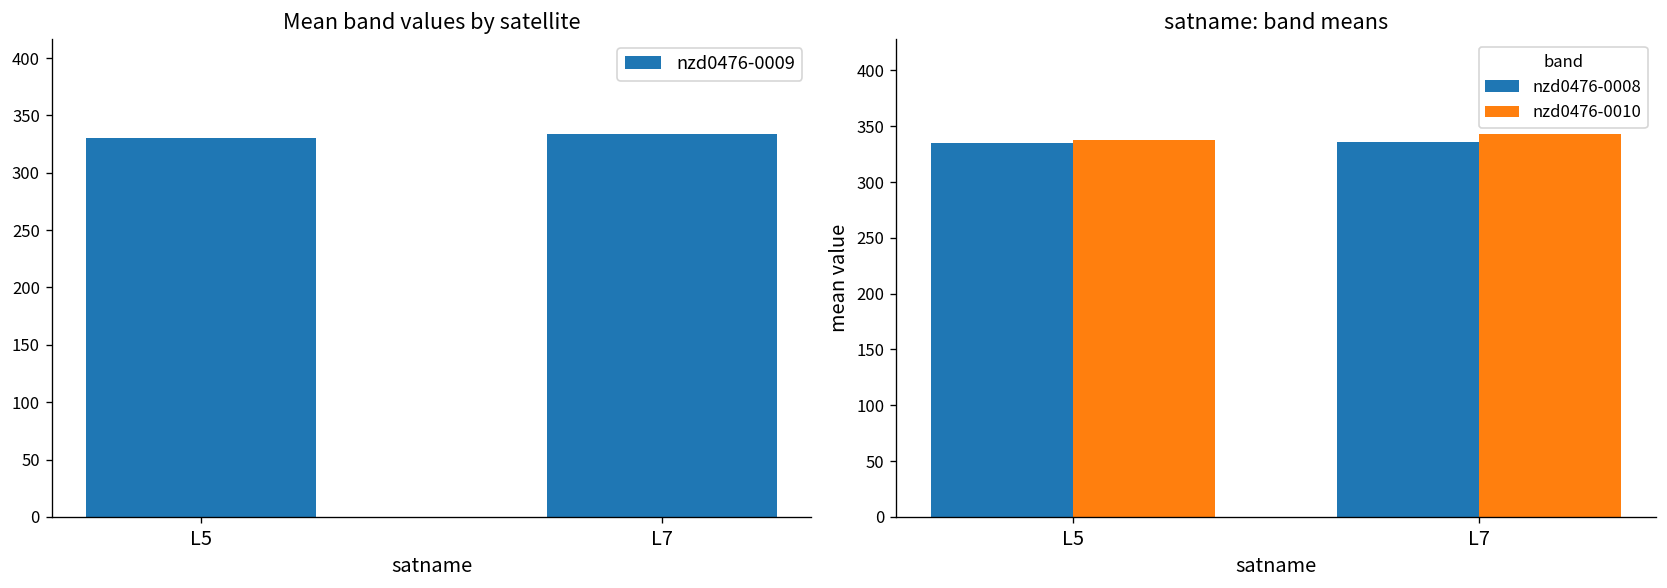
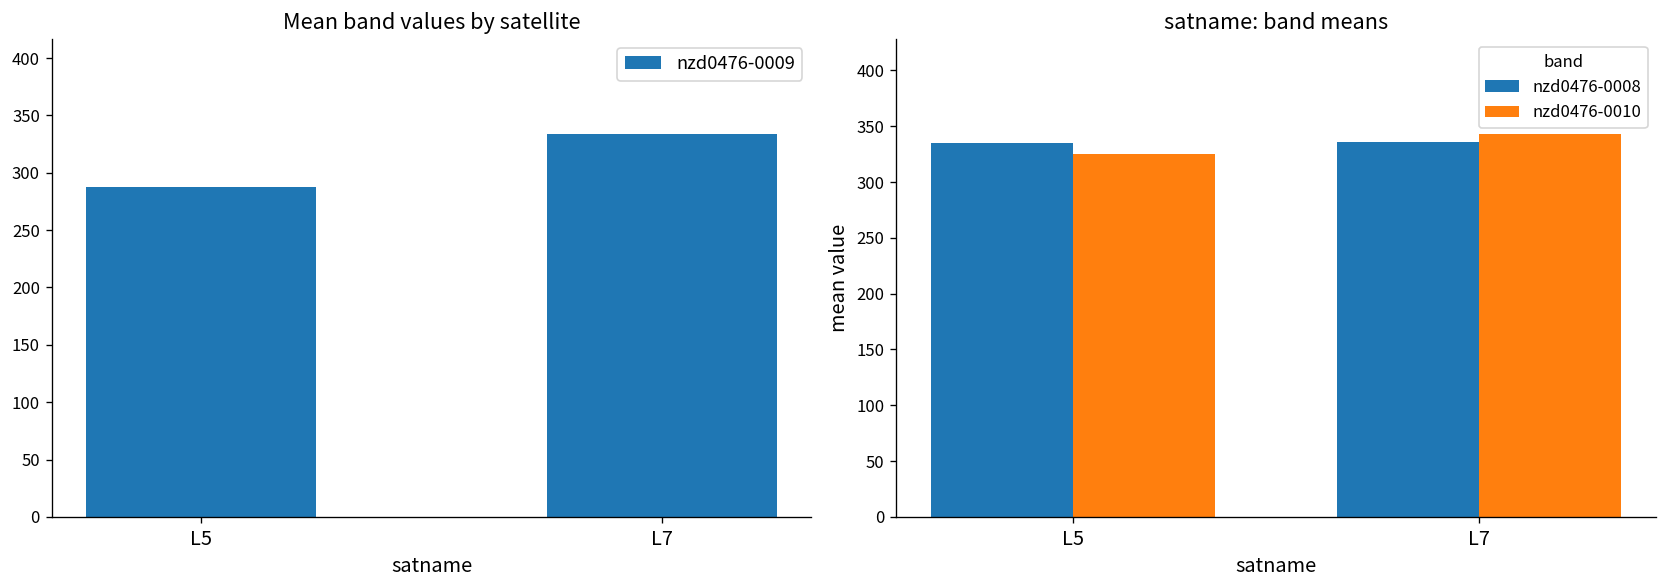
Mean band values by satellite, L5: 330 -> 290
satname: band means, nzd0476-0010, L5: 340 -> 320
